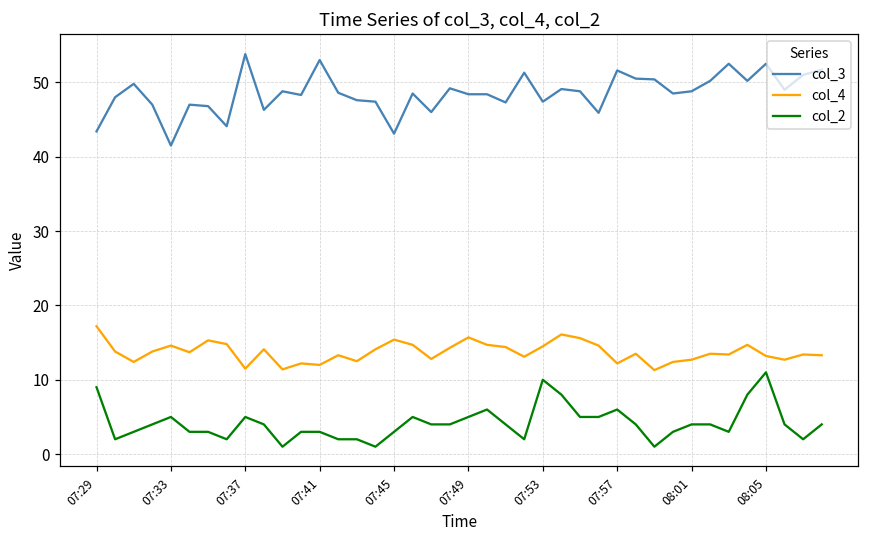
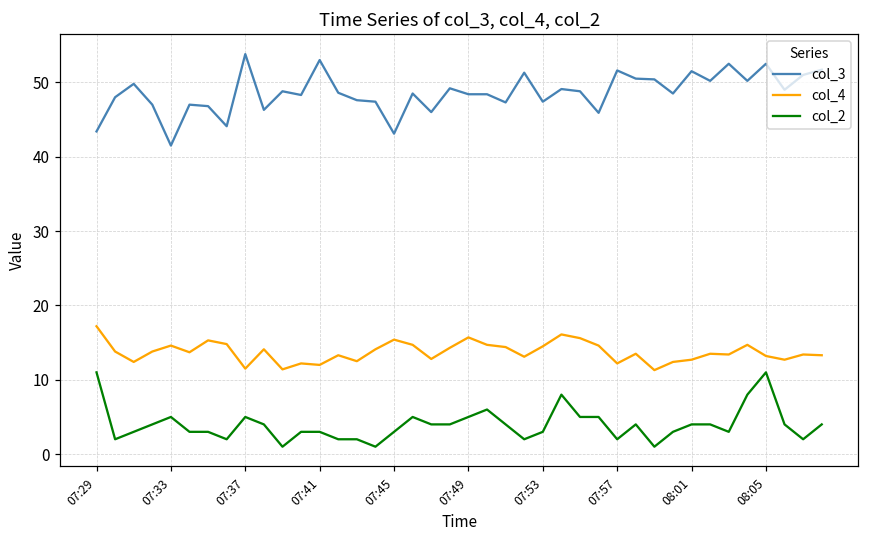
col_2, 07:29: 9 -> 11
col_2, 07:53: 10 -> 3
col_2, 07:57: 6 -> 2
col_3, 08:01: 49 -> 52
